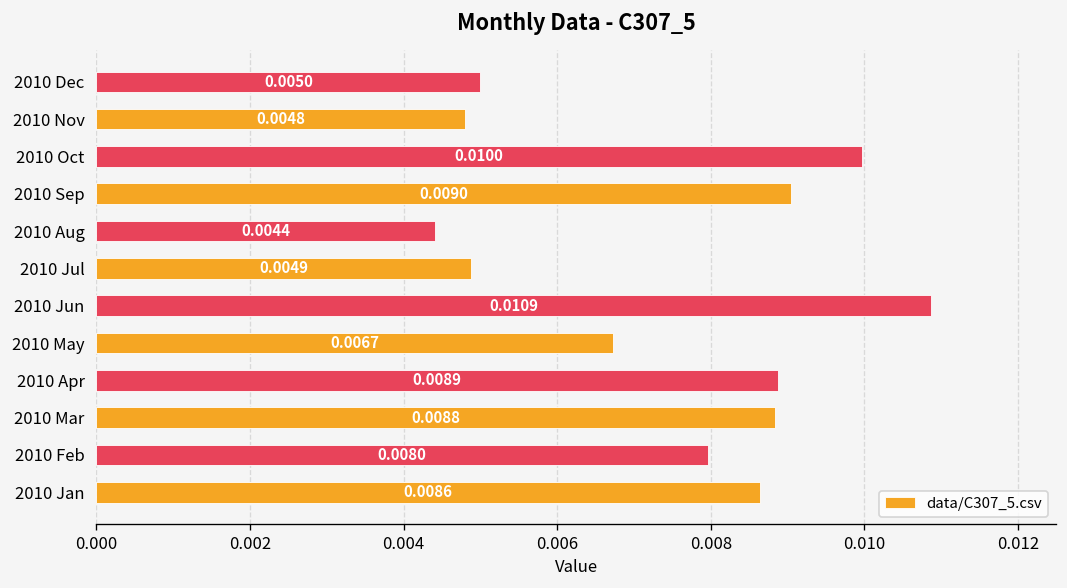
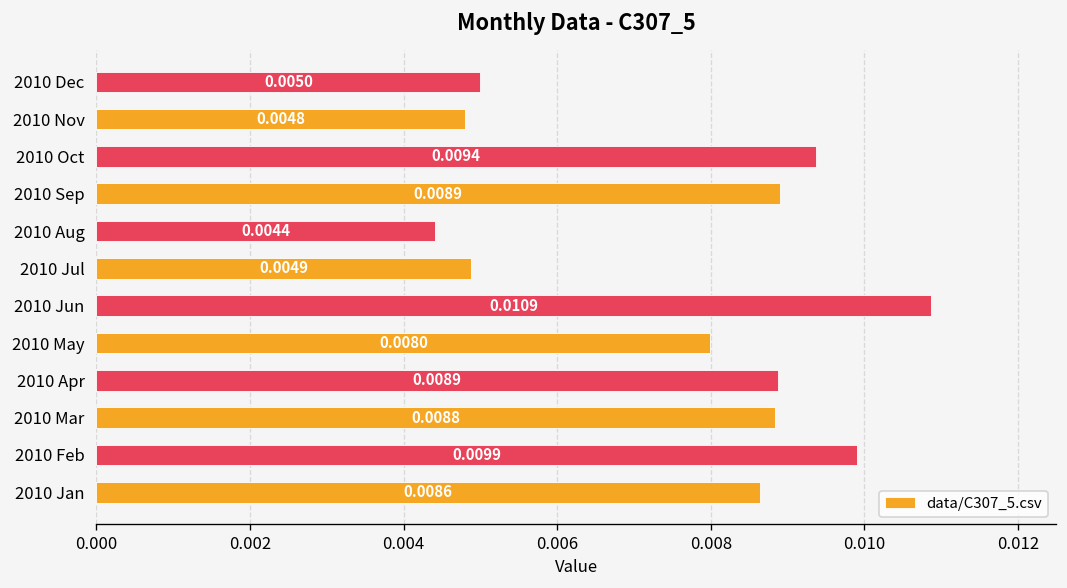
2010 Oct: 0.0100 -> 0.0094
2010 Sep: 0.0090 -> 0.0089
2010 May: 0.0067 -> 0.0080
2010 Feb: 0.0080 -> 0.0099
